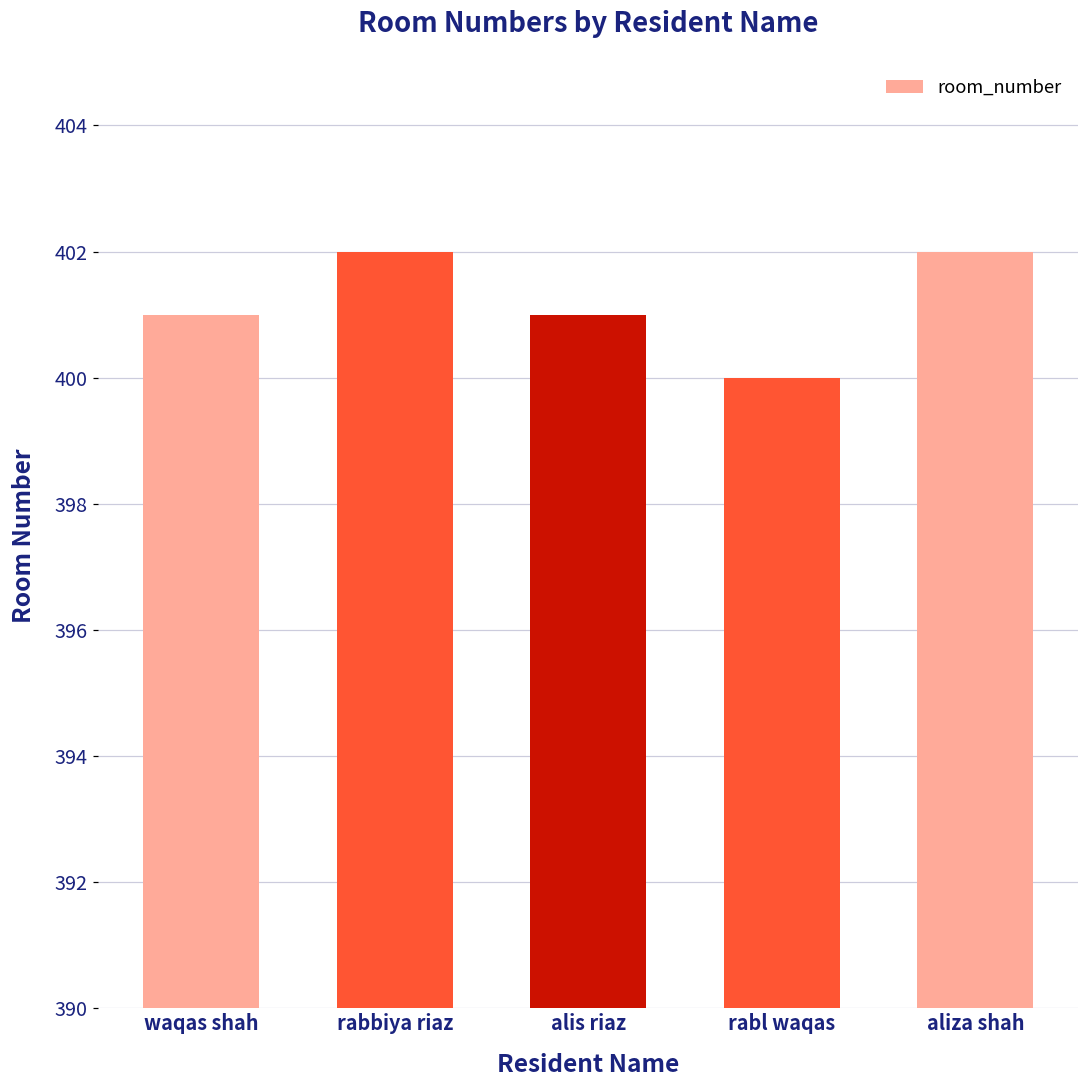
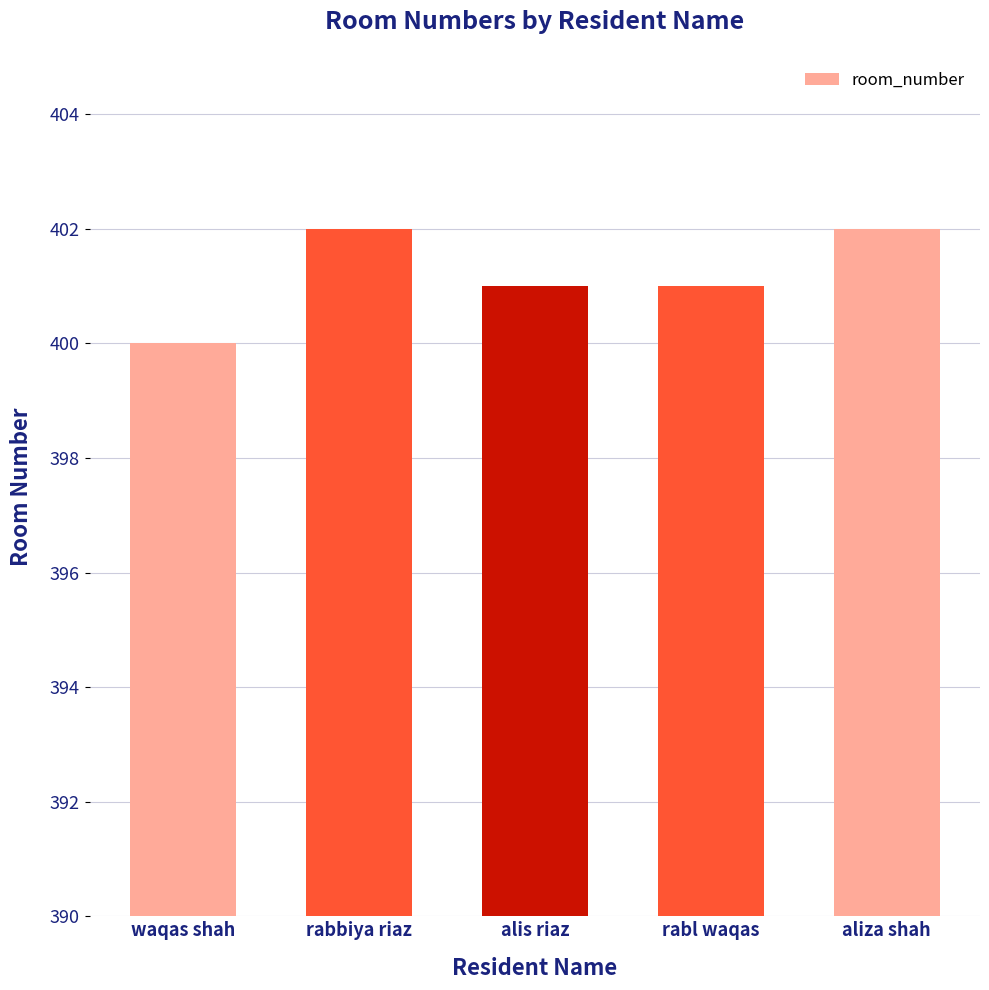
waqas shah: 401 -> 400
rabl waqas: 400 -> 401
